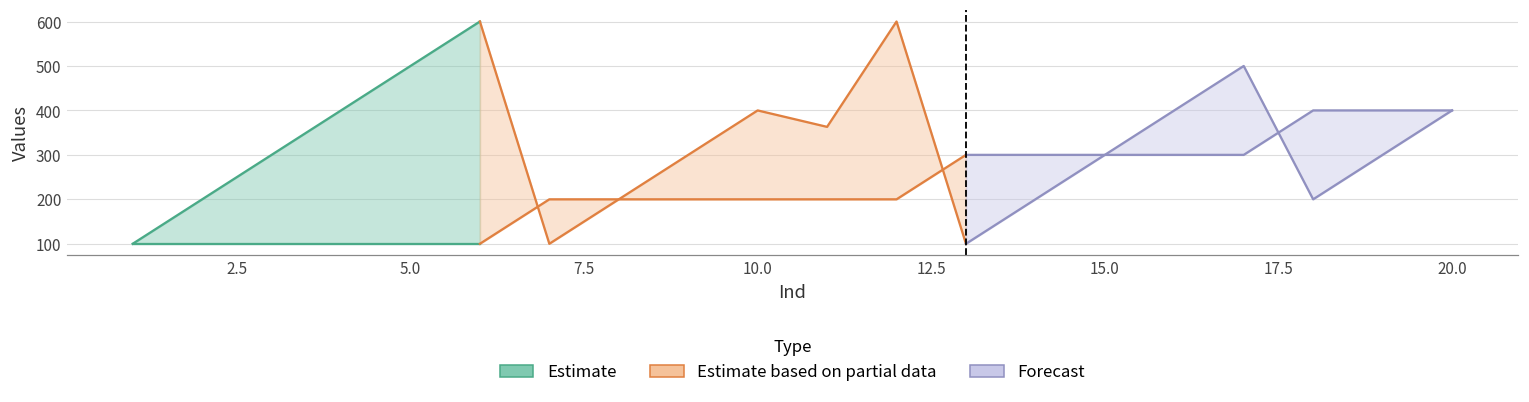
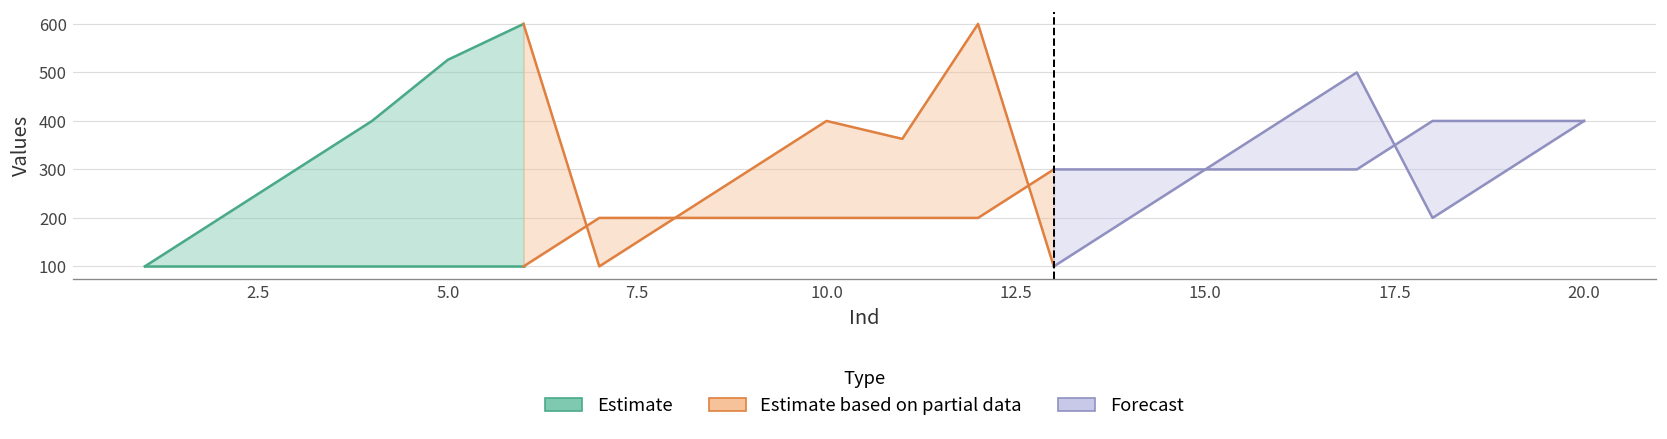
Estimate, 5.0: 500 -> 530
